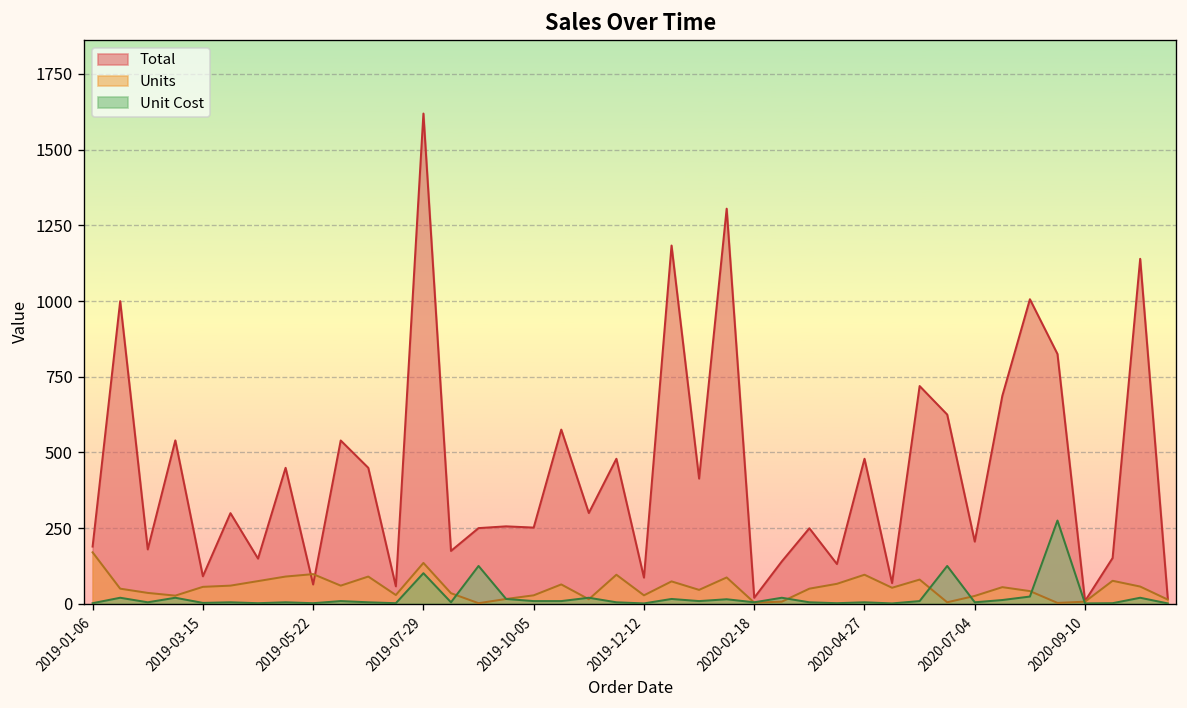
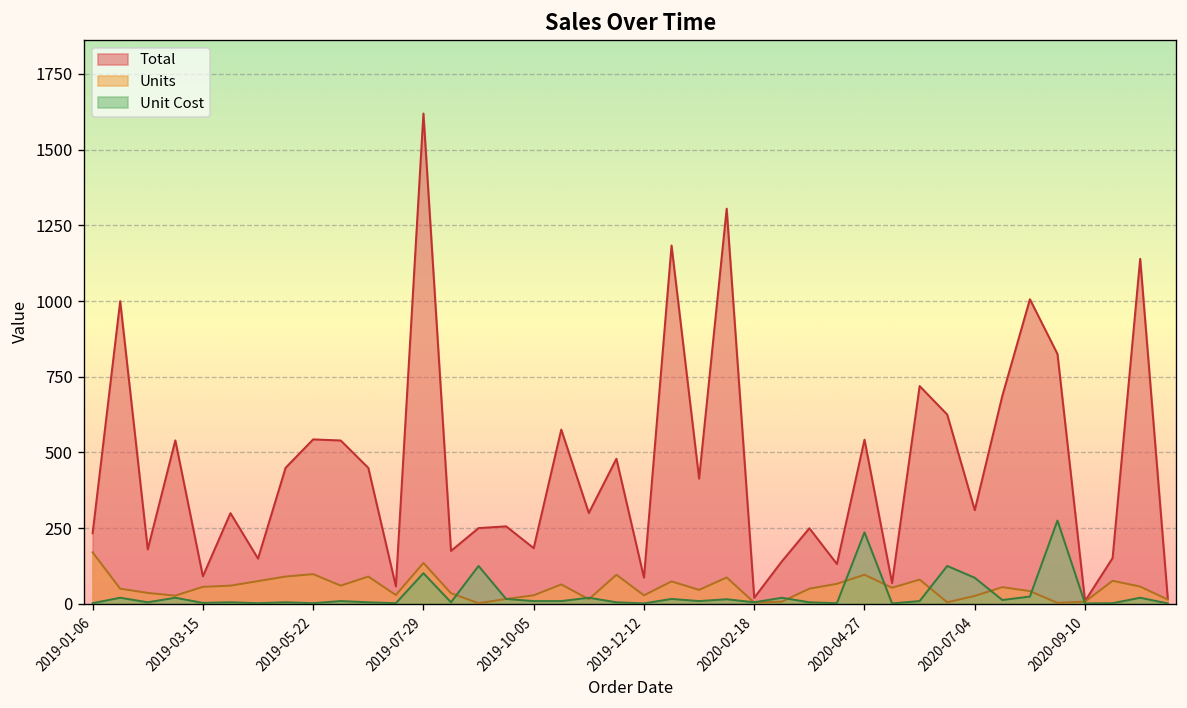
Total, 2019-01-06: 190 -> 230
Total, 2019-05-22: 60 -> 540
Total, 2019-10-05: 250 -> 180
Total, 2020-04-27: 480 -> 540
Unit Cost, 2020-04-27: 0 -> 240
Total, 2020-07-04: 210 -> 310
Unit Cost, 2020-07-04: 0 -> 90
